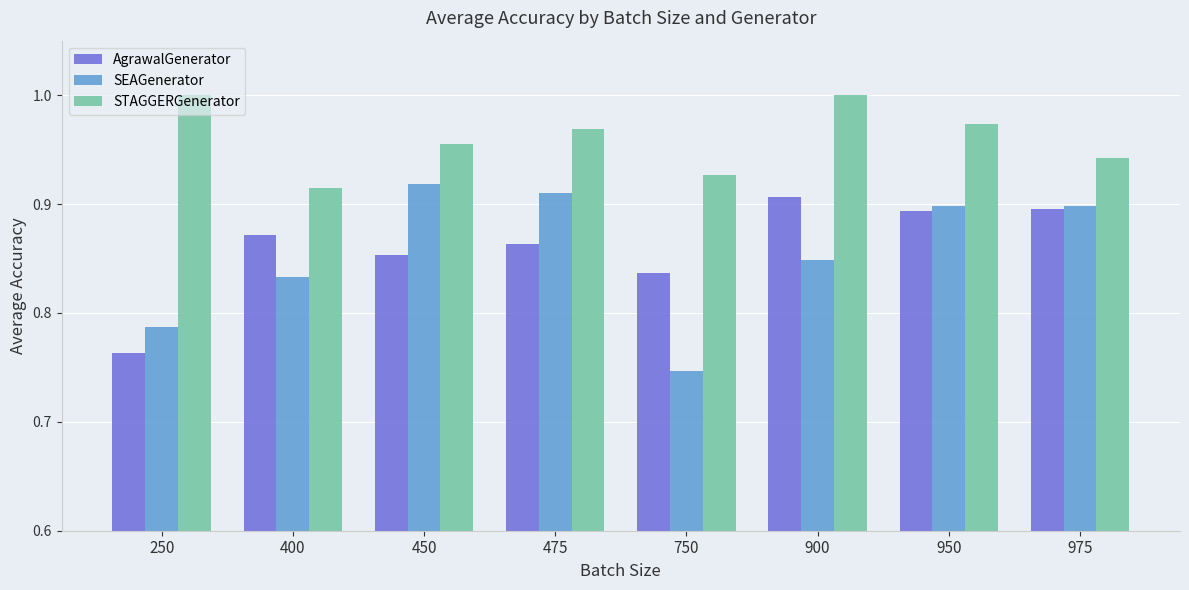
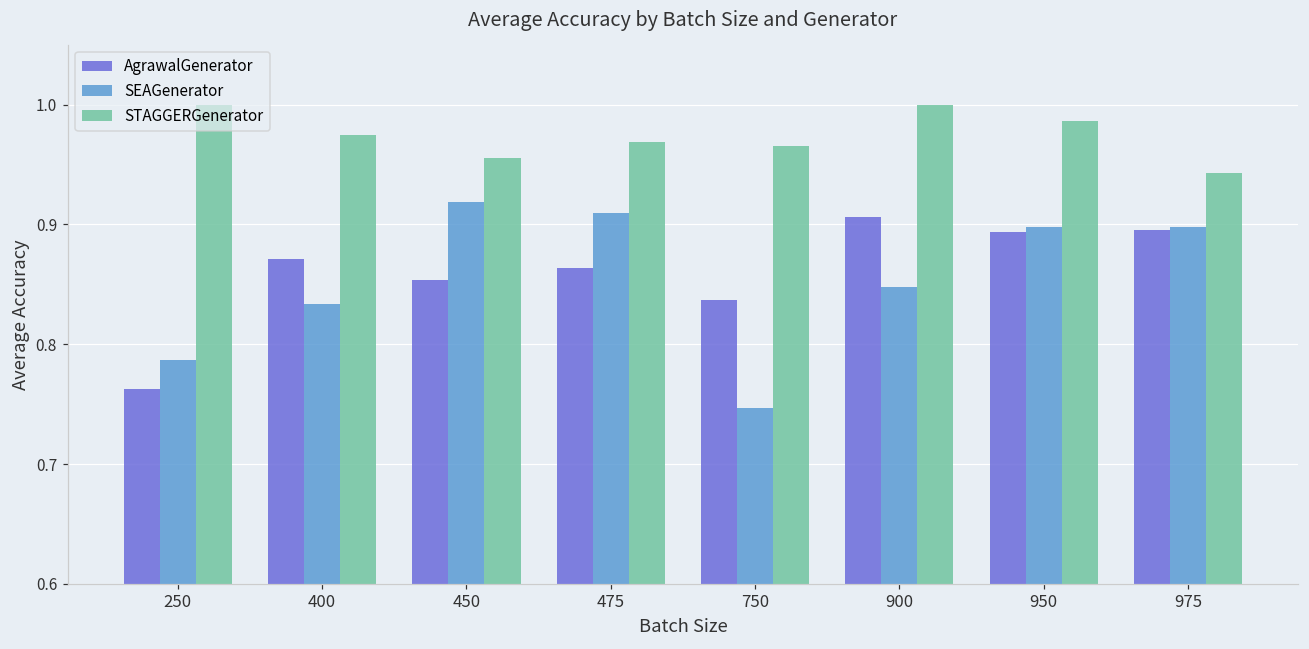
STAGGERGenerator, 400: 0.914 -> 0.975
STAGGERGenerator, 750: 0.927 -> 0.965
STAGGERGenerator, 950: 0.974 -> 0.986
